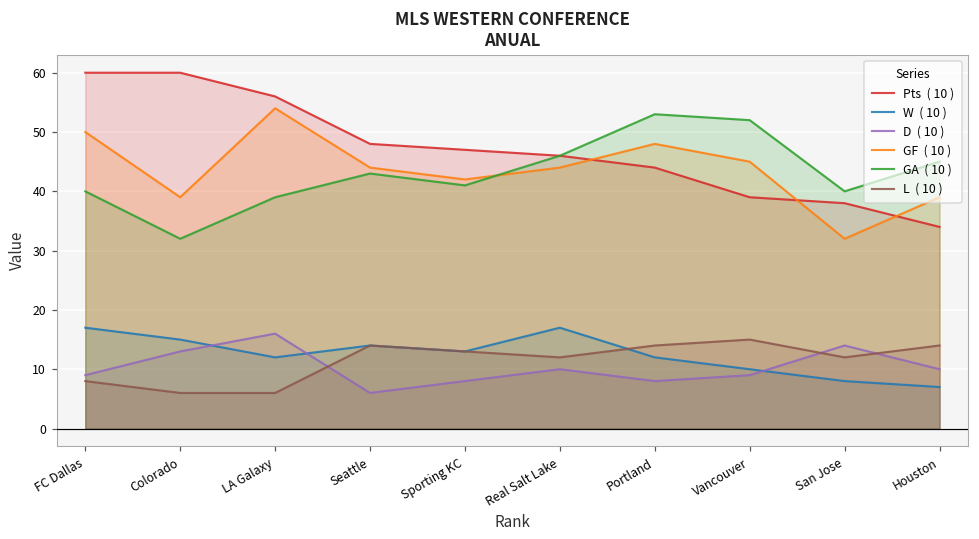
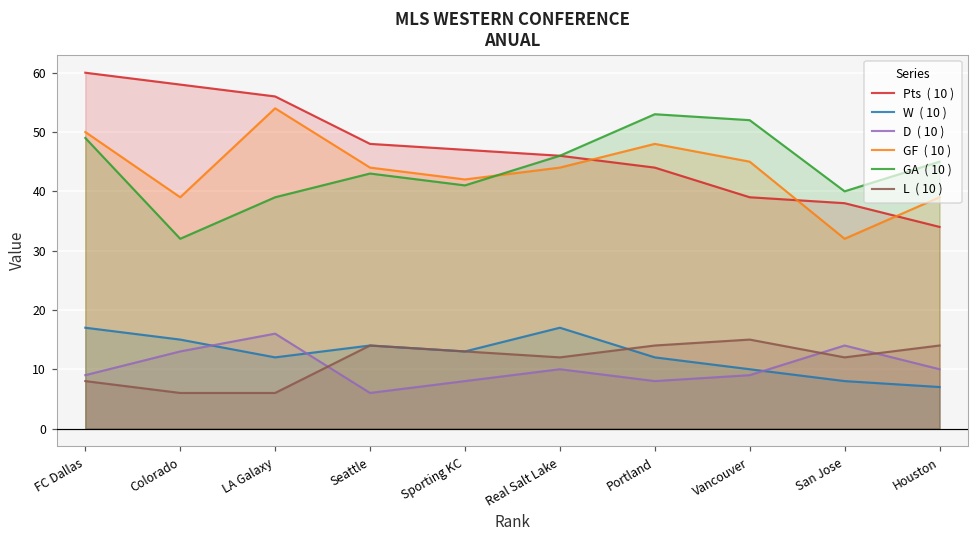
GA ( 10 ), FC Dallas: 40 -> 49
Pts ( 10 ), Colorado: 60 -> 58
